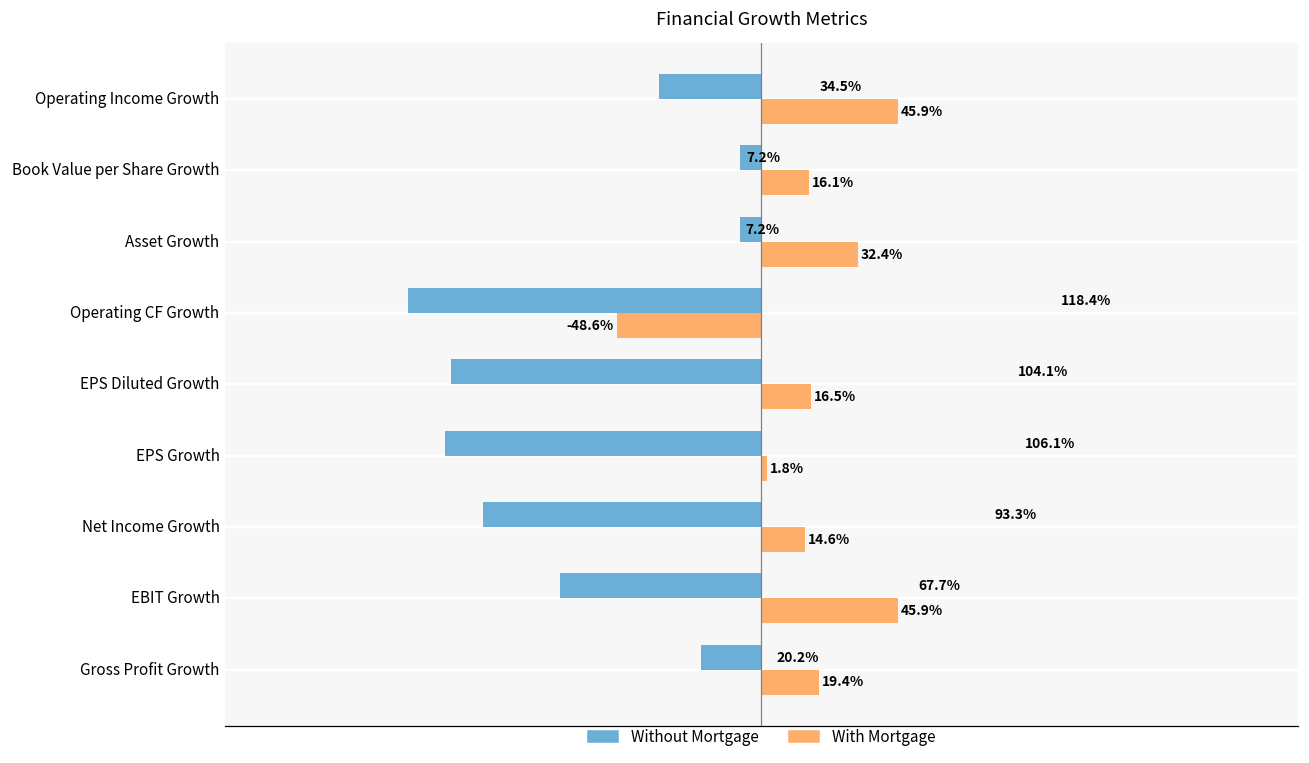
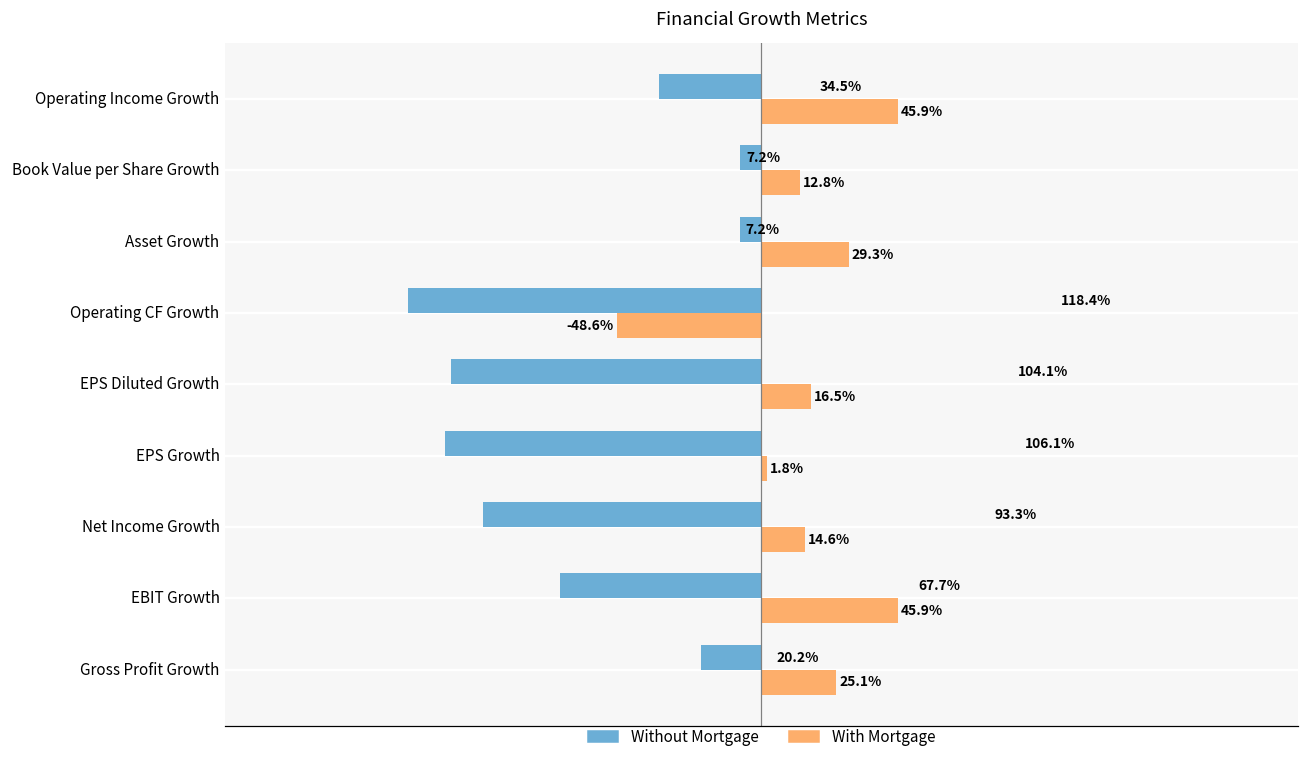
With Mortgage, Book Value per Share Growth: 16.1% -> 12.8%
With Mortgage, Asset Growth: 32.4% -> 29.3%
With Mortgage, Gross Profit Growth: 19.4% -> 25.1%
